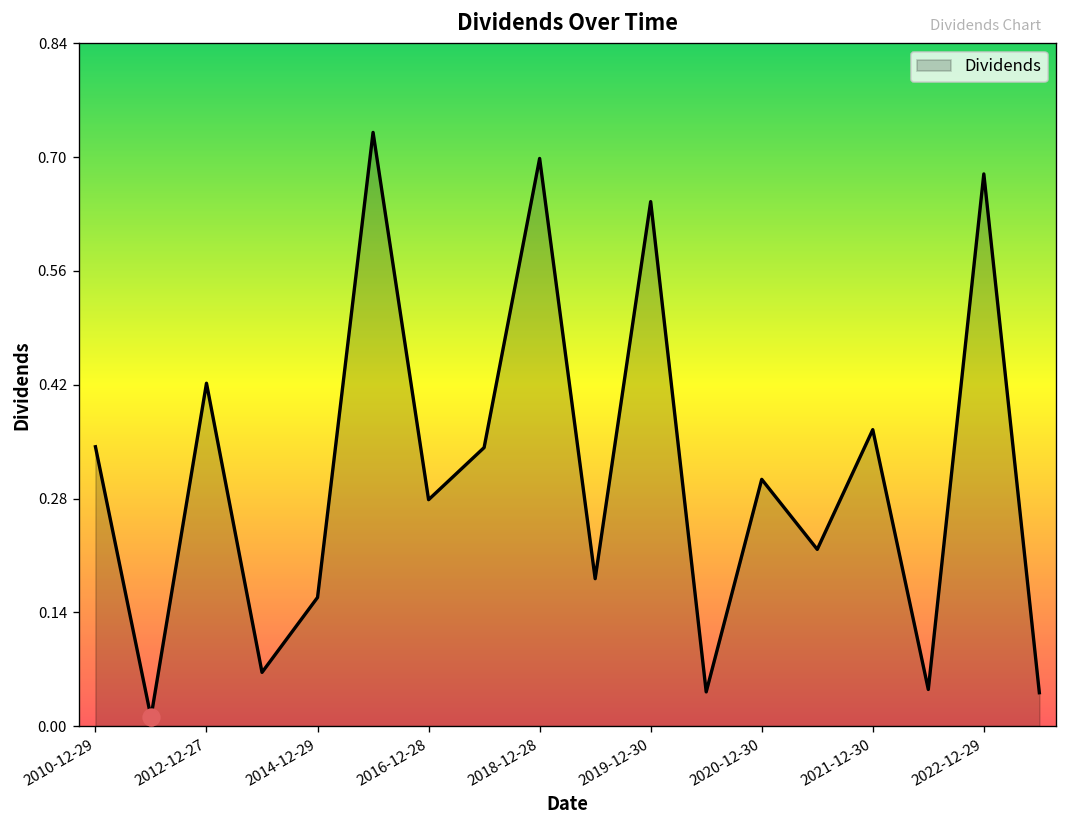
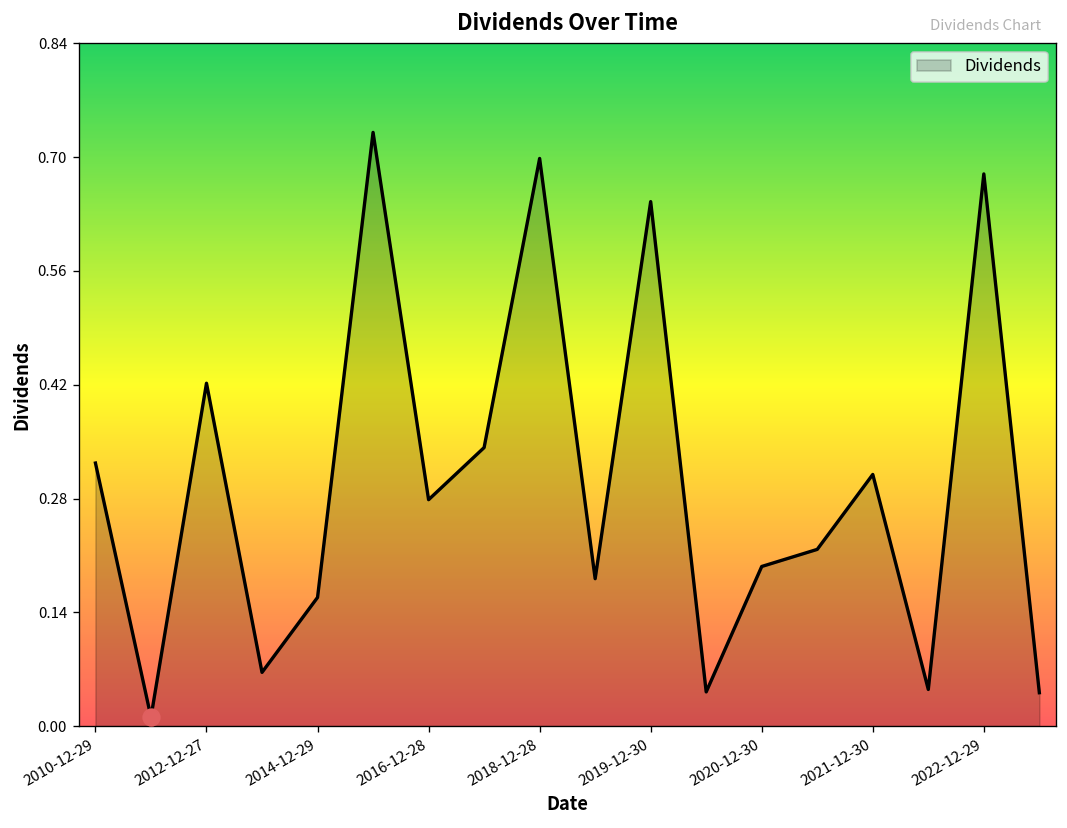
Dividends, 2010-12-29: 0.34 -> 0.32
Dividends, 2020-12-30: 0.30 -> 0.20
Dividends, 2021-12-30: 0.36 -> 0.31
